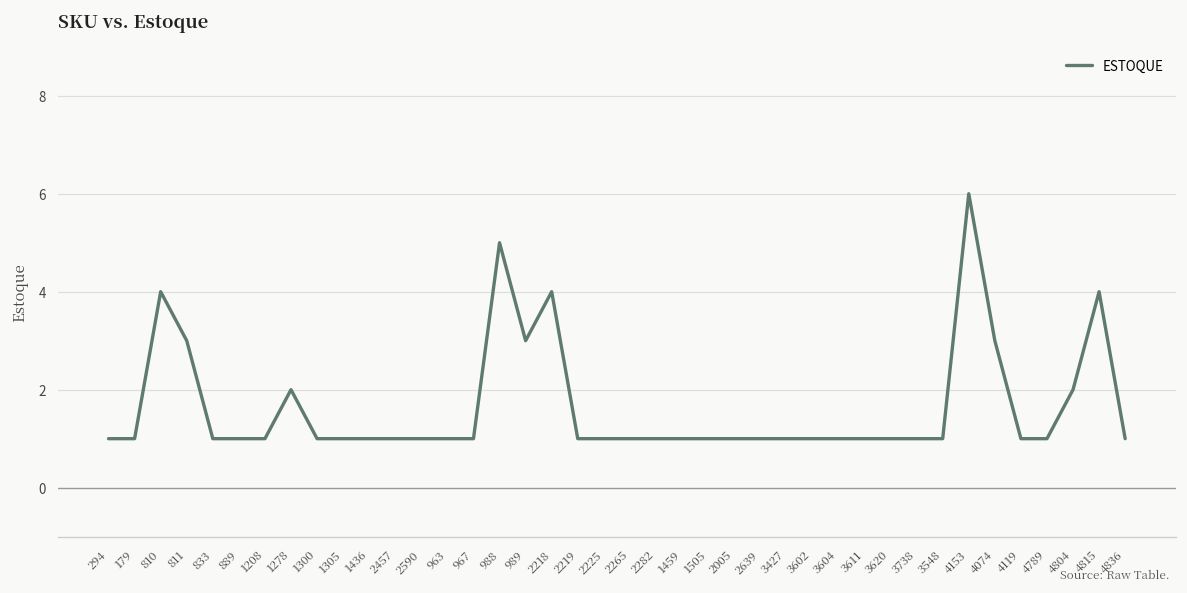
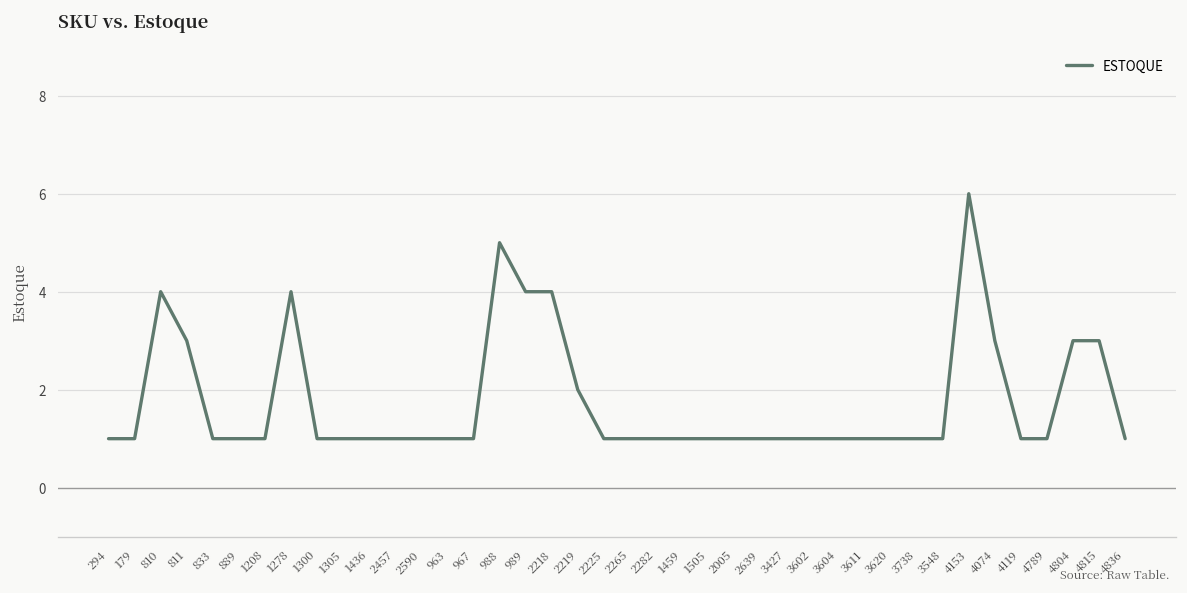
1278: 2 -> 4
989: 3 -> 4
2219: 1 -> 2
4804: 2 -> 3
4815: 4 -> 3
